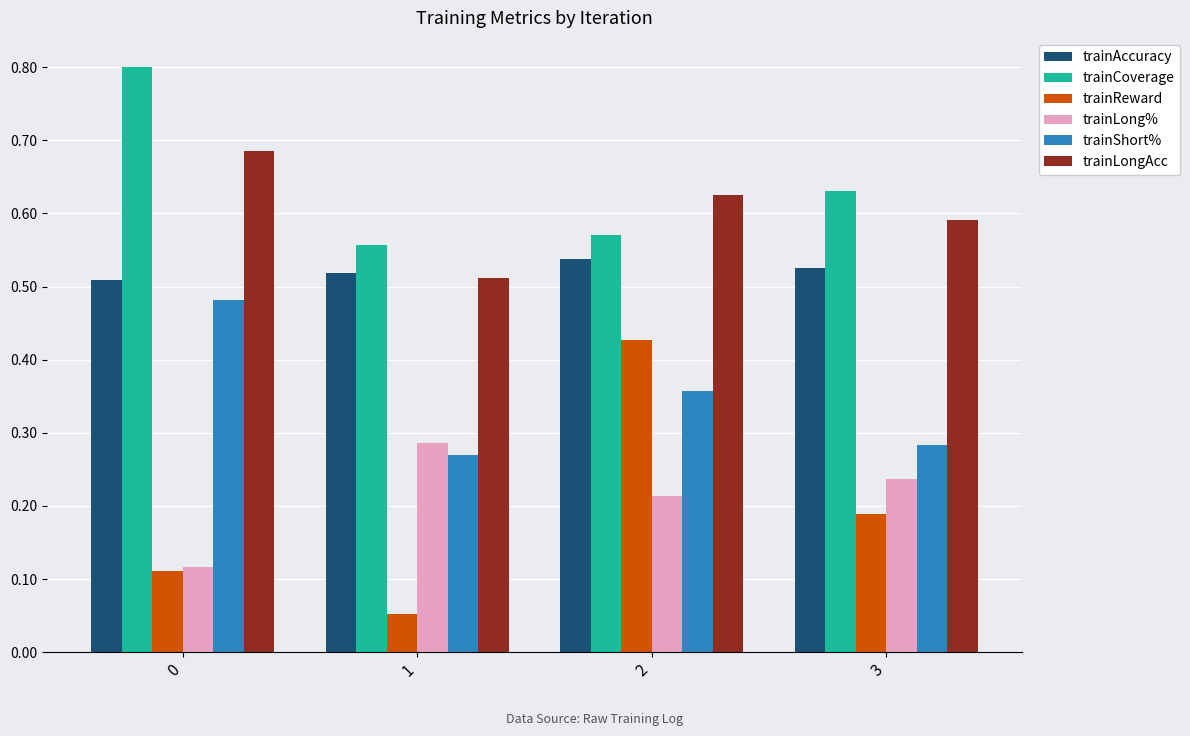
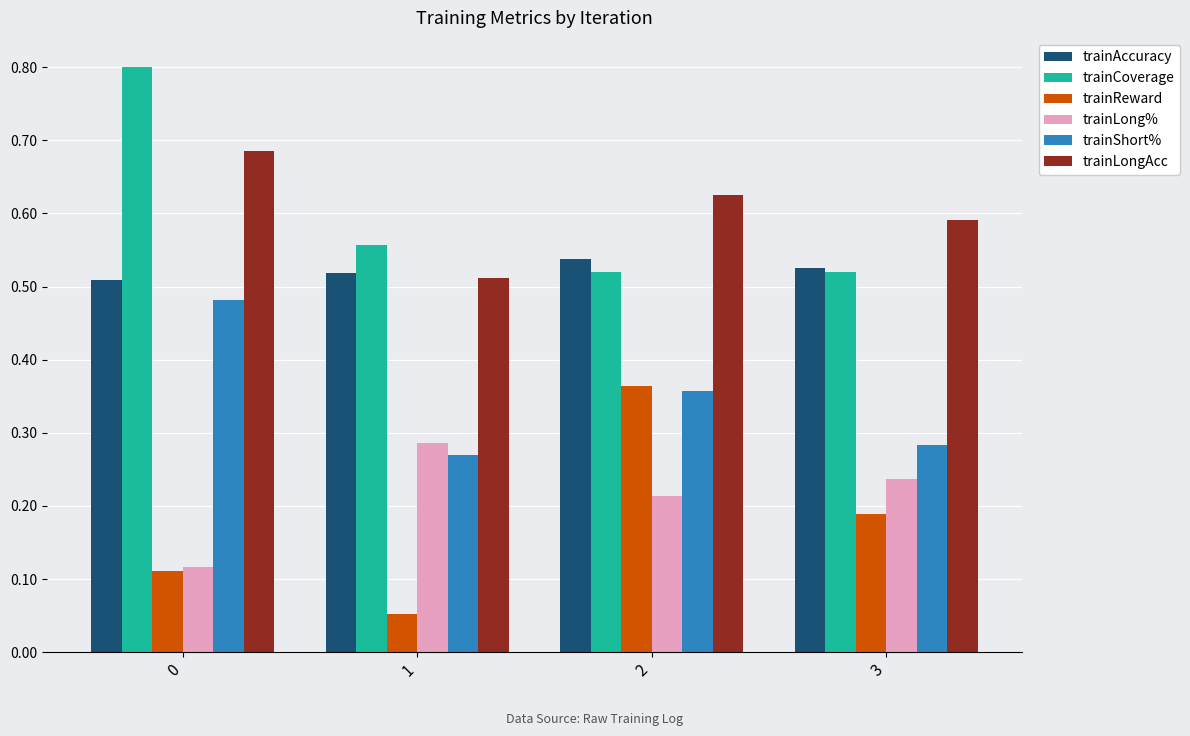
trainCoverage, 2: 0.57 -> 0.52
trainReward, 2: 0.43 -> 0.36
trainCoverage, 3: 0.63 -> 0.52
